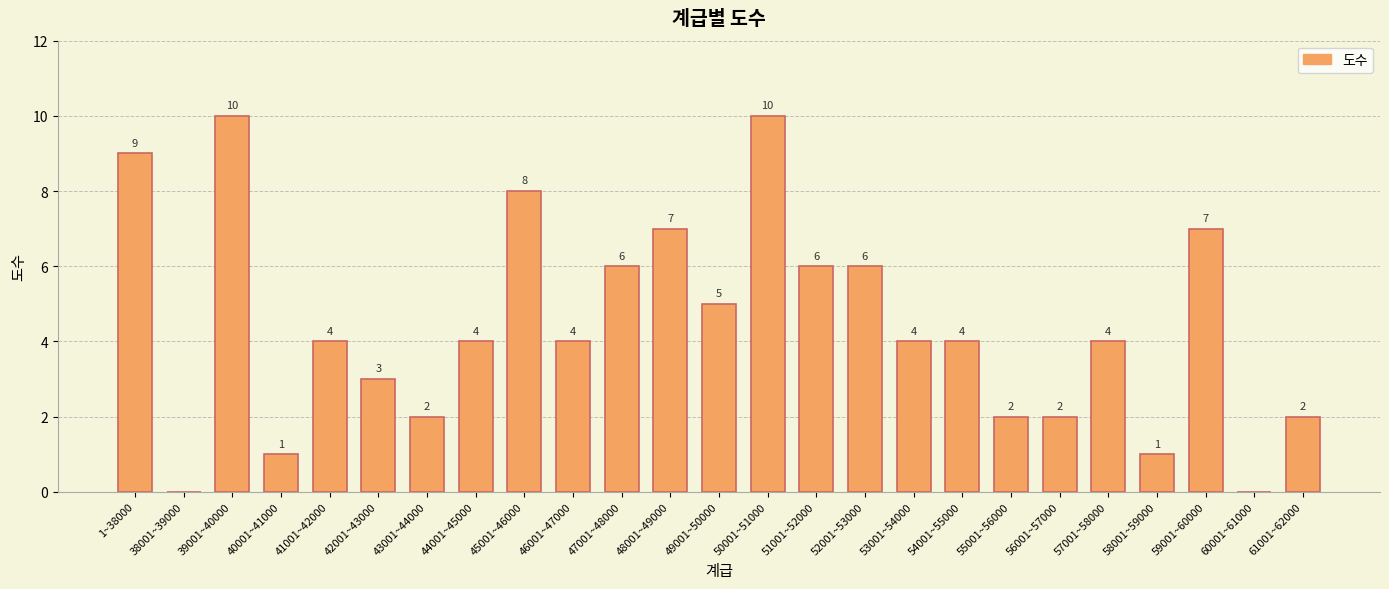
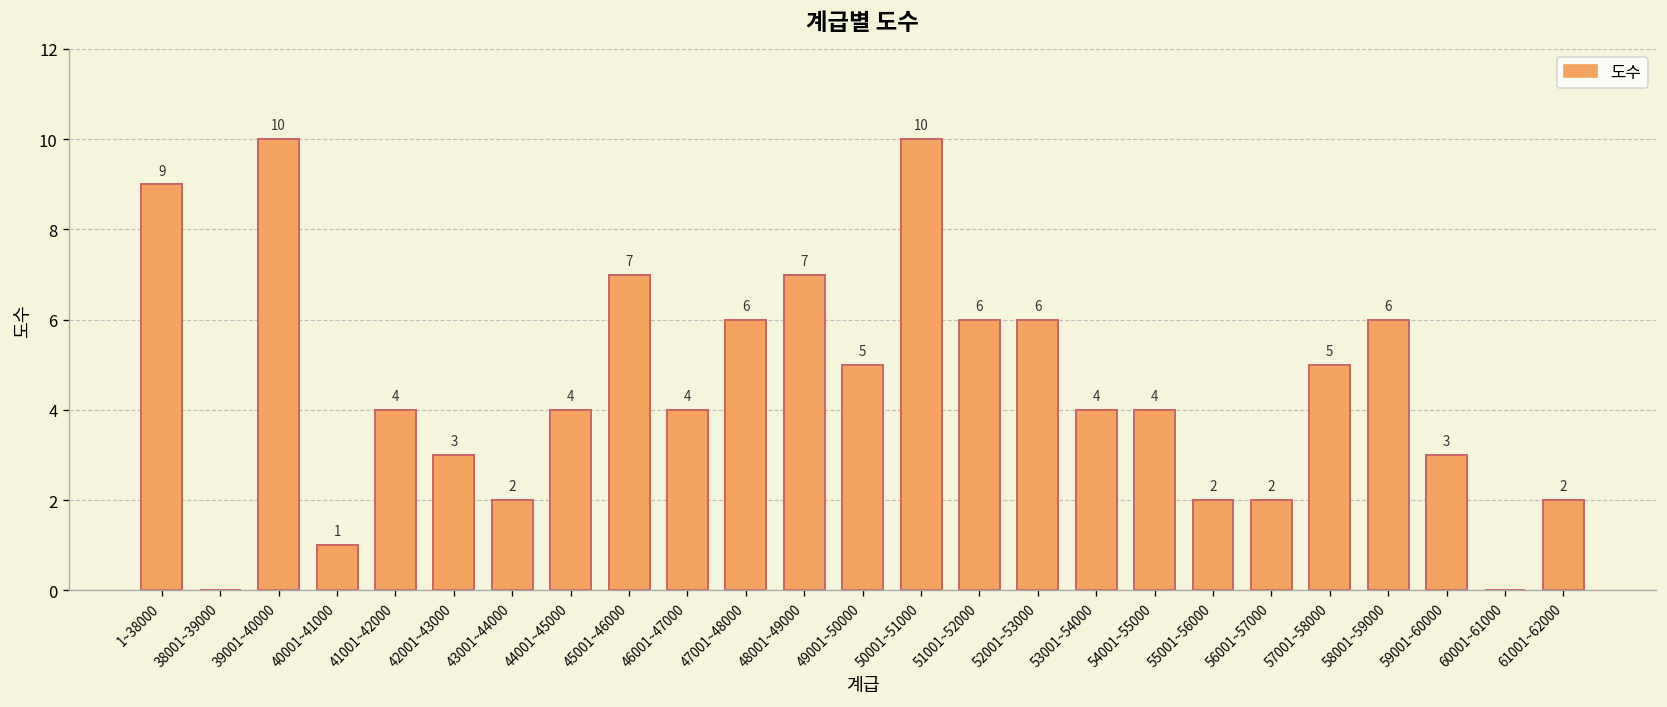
45001~46000: 8 -> 7
57001~58000: 4 -> 5
58001~59000: 1 -> 6
59001~60000: 7 -> 3
